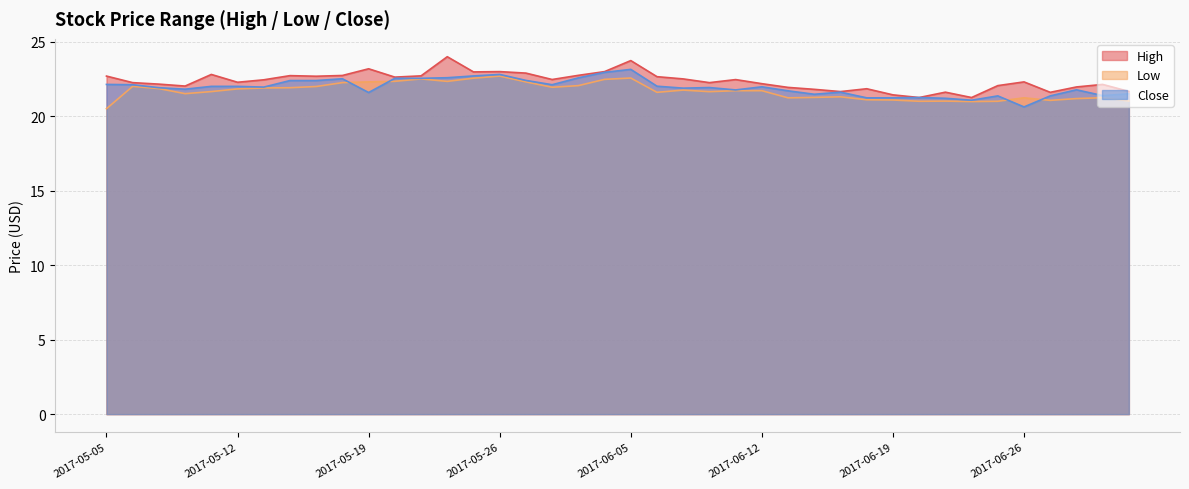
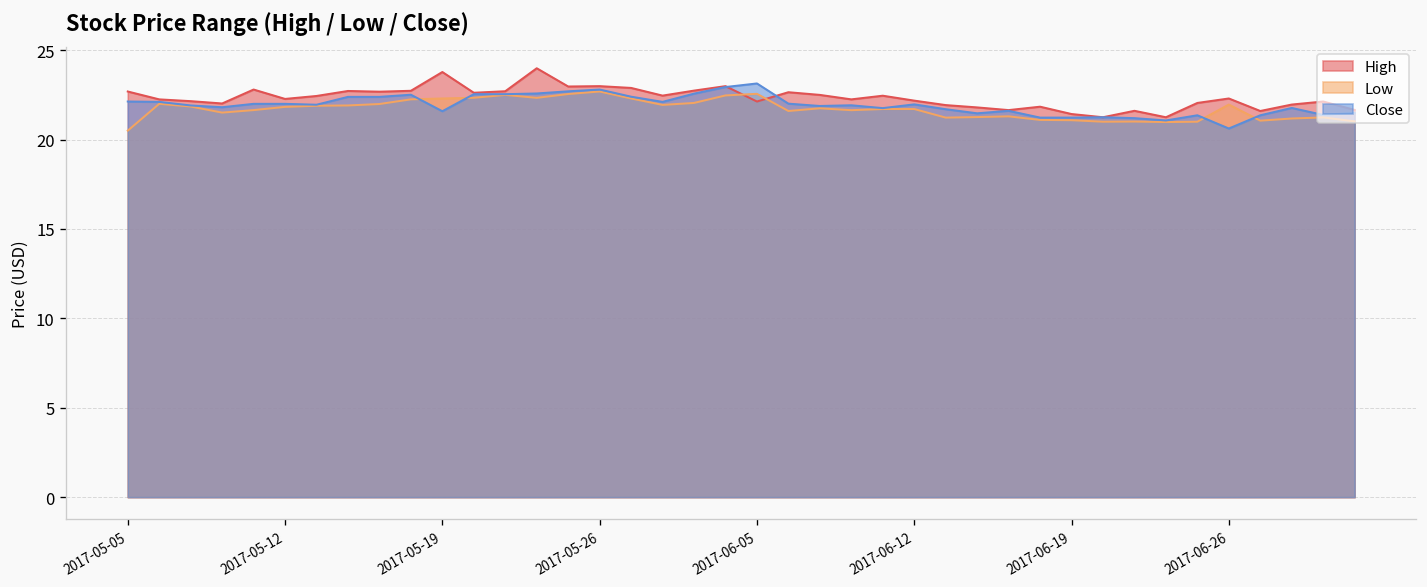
High, 2017-05-19: 23.2 -> 23.8
High, 2017-06-05: 23.7 -> 22.1
Low, 2017-06-26: 21.2 -> 22.0
